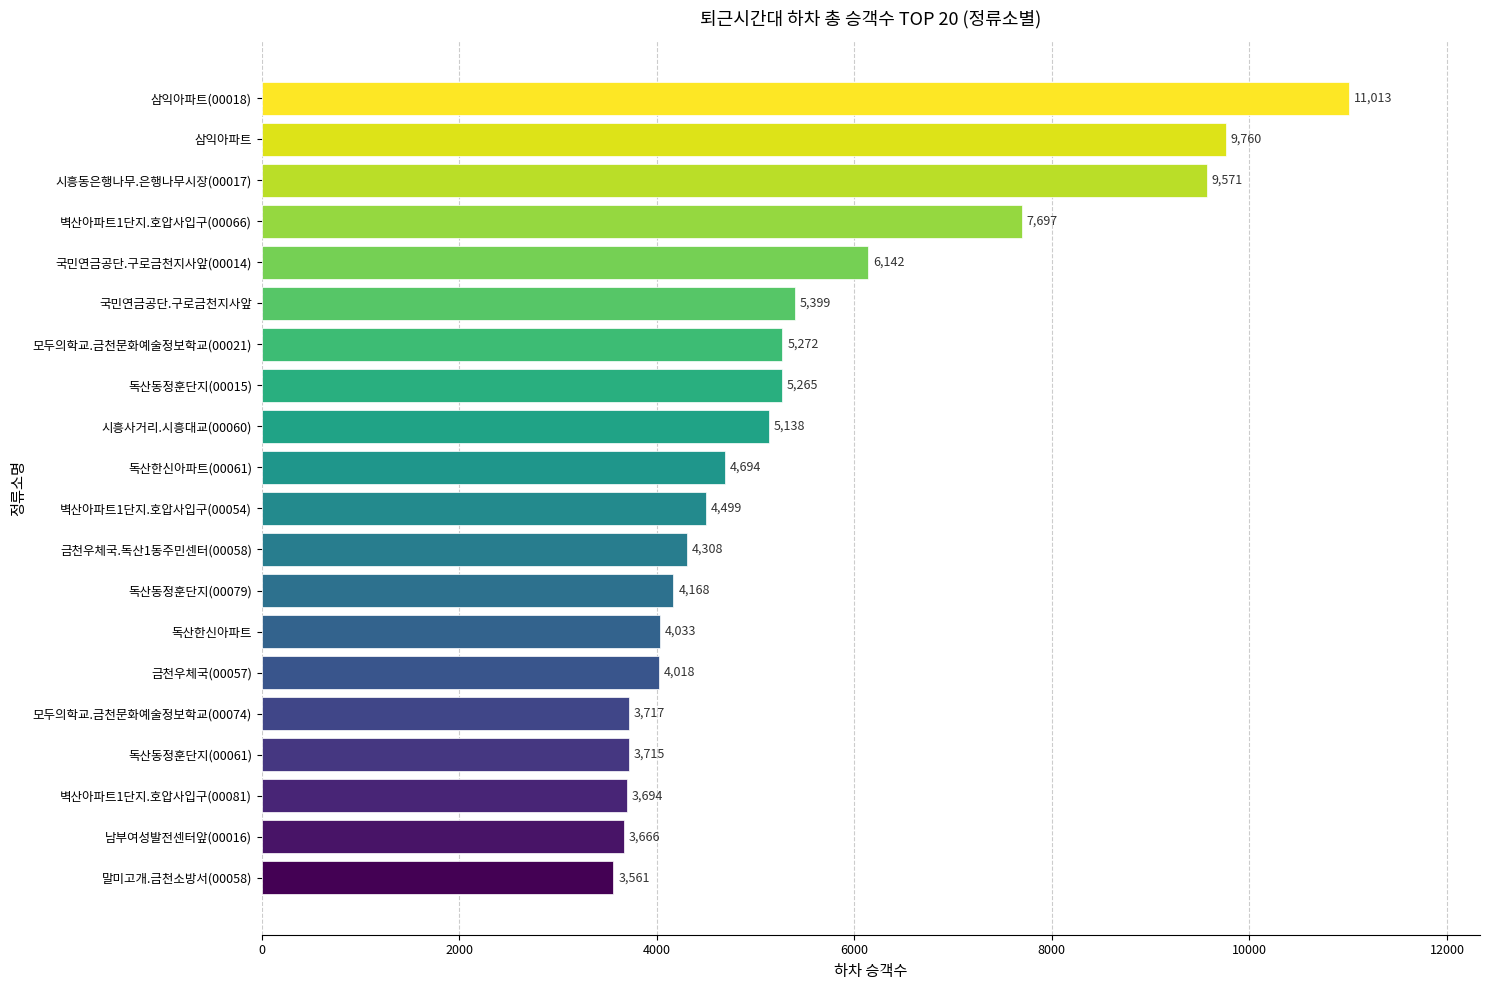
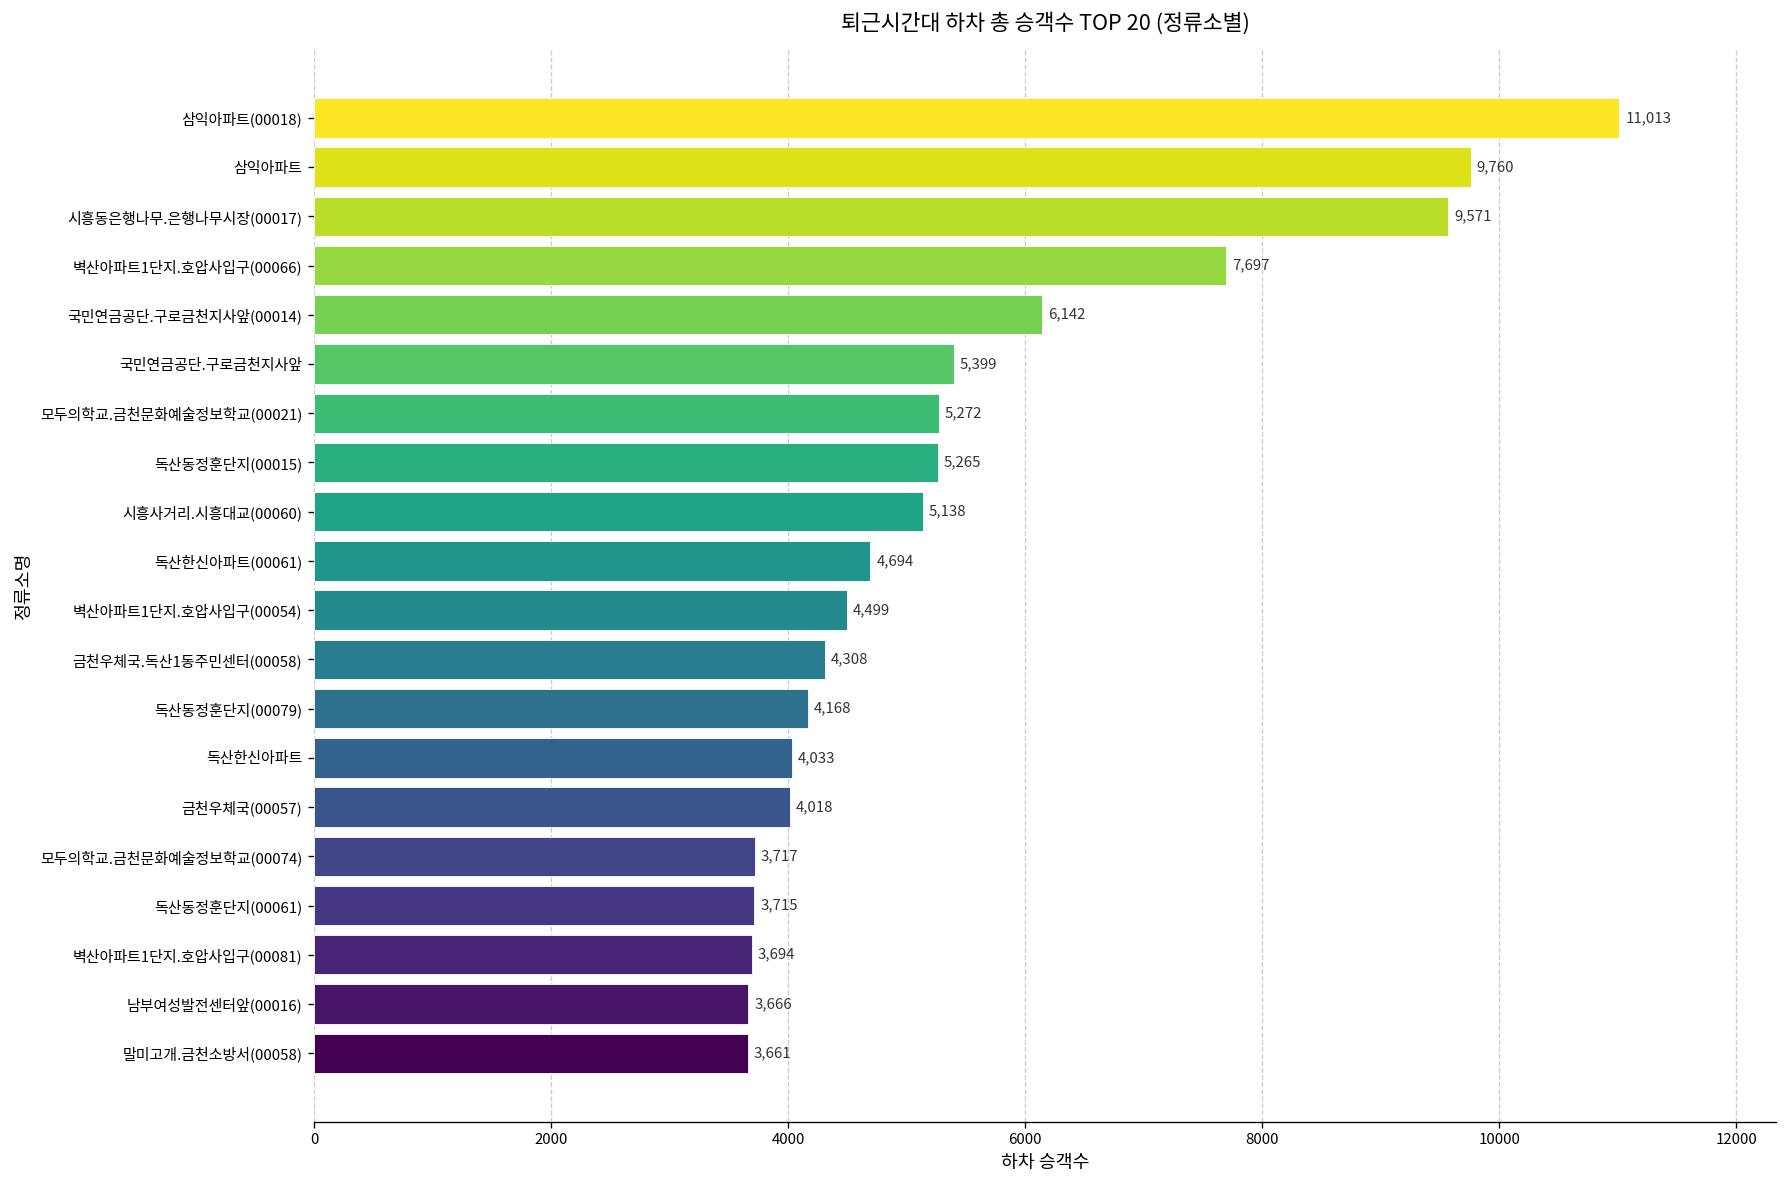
말미고개.금천소방서(00058): 3,561 -> 3,661
